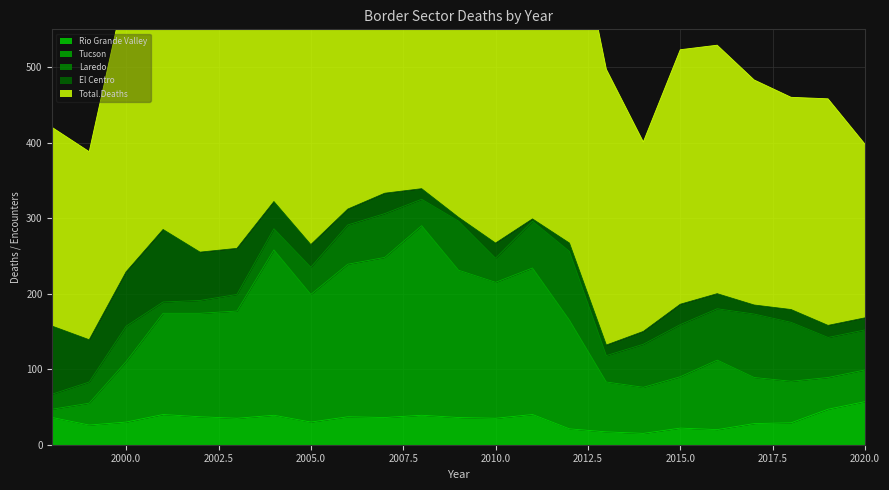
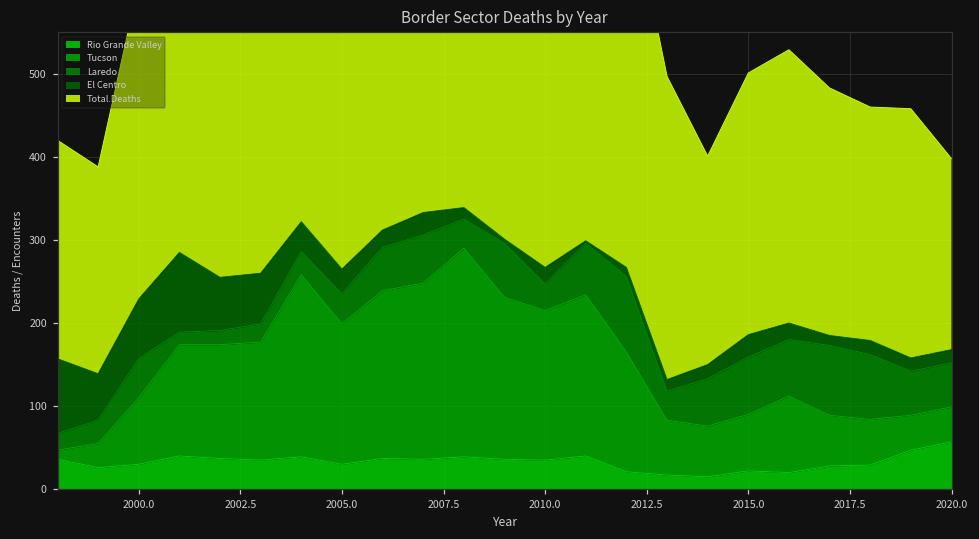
Total.Deaths, 2015.0: 340 -> 320
